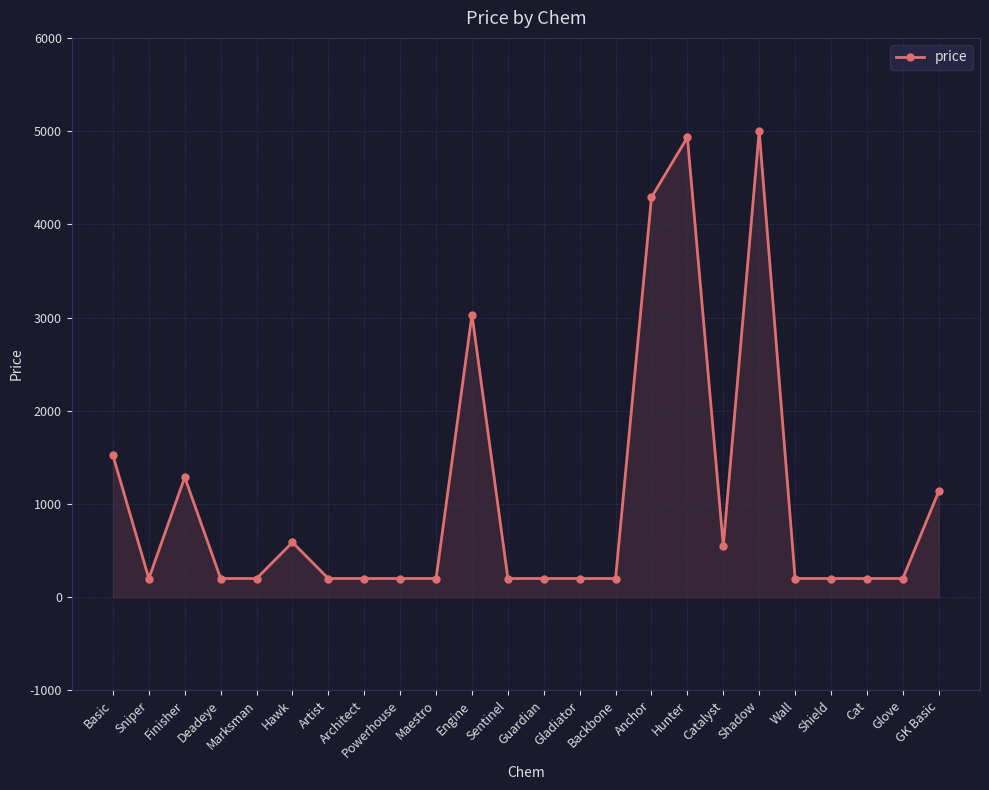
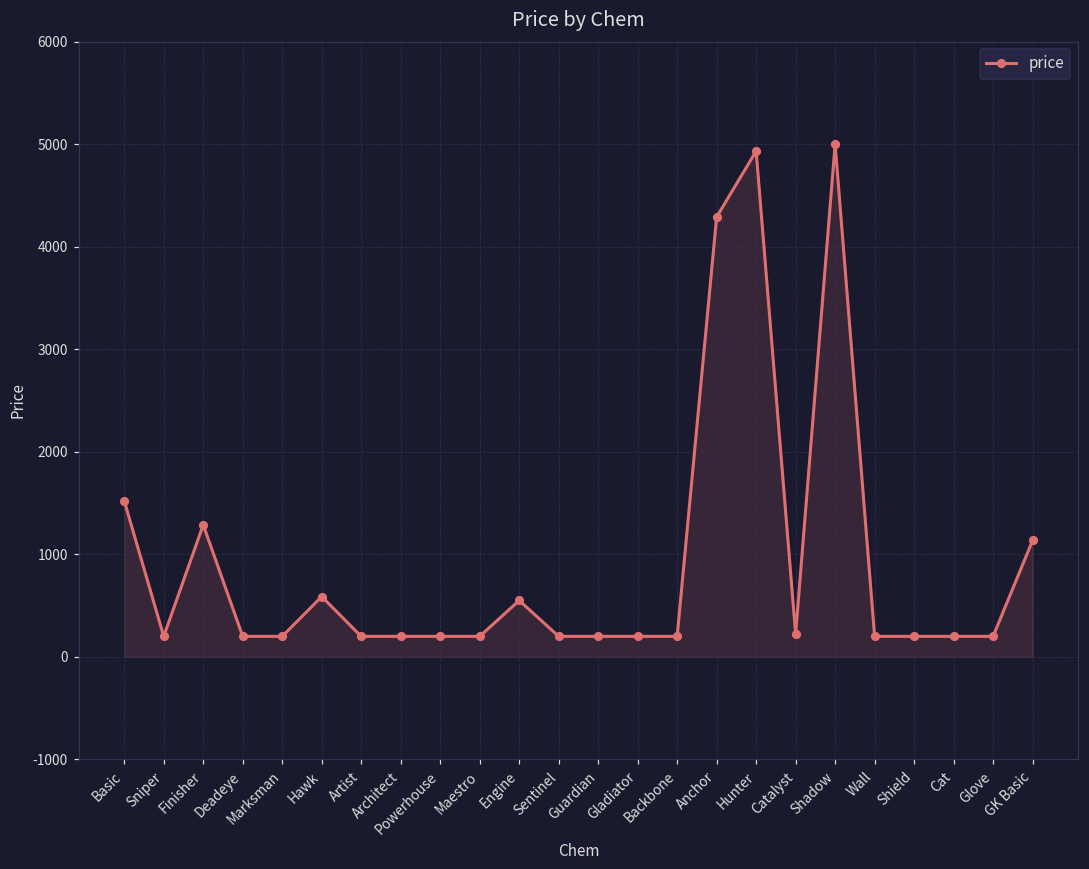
Engine: 3000 -> 600
Catalyst: 600 -> 200
